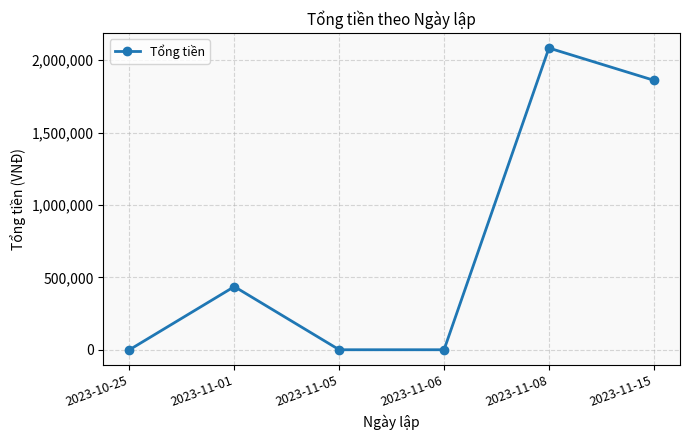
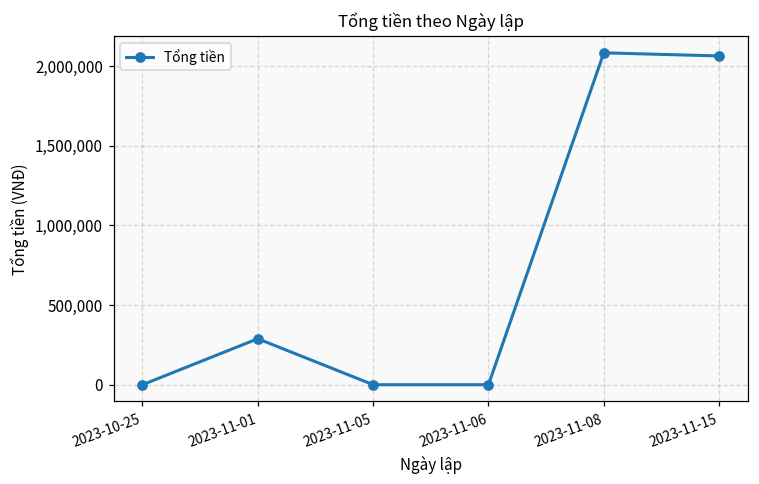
2023-11-01: 440,000 -> 290,000
2023-11-15: 1,860,000 -> 2,060,000
